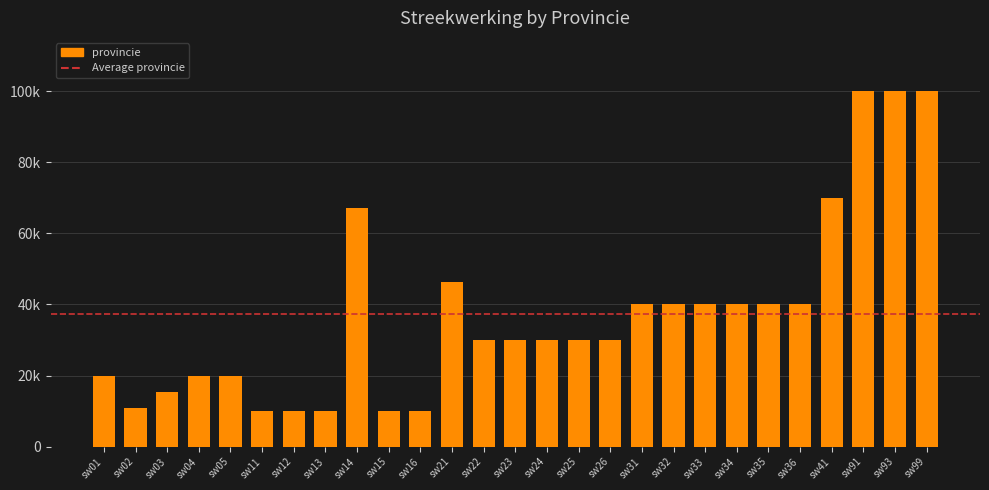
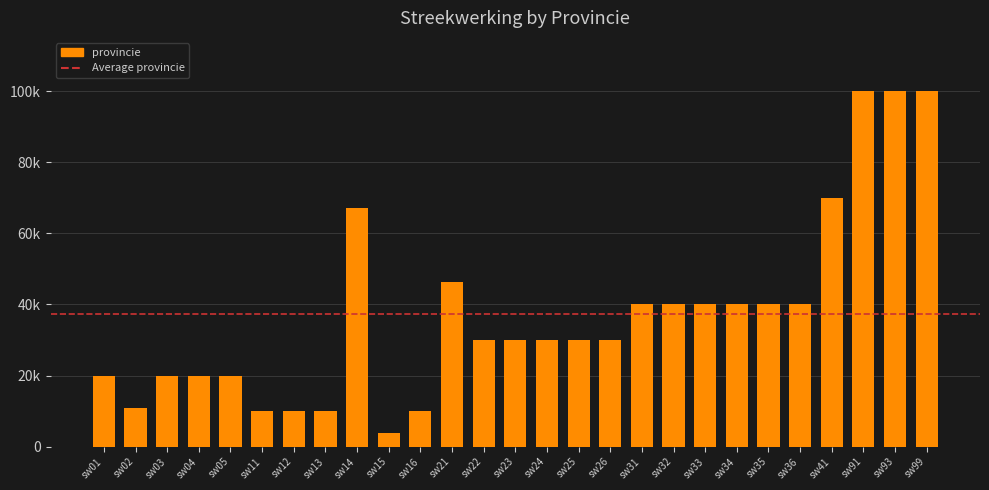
sw03: 15000 -> 20000
sw15: 10000 -> 4000
